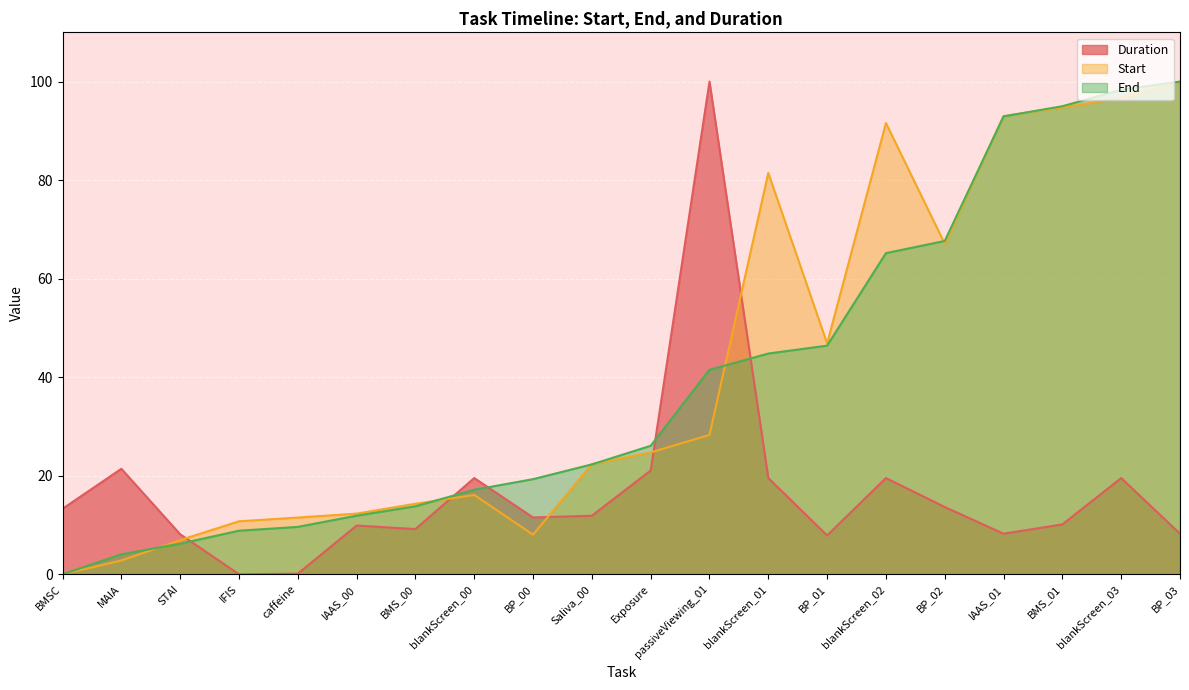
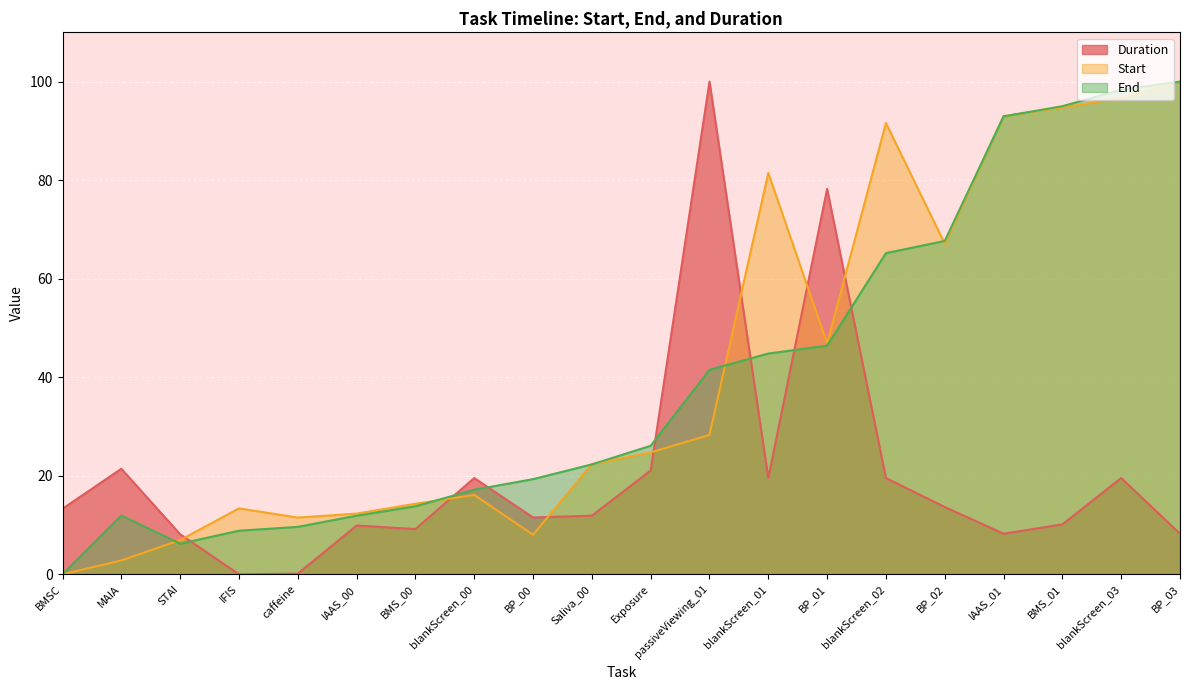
End, MAIA: 4 -> 12
Start, IFIS: 11 -> 13
Duration, BP_01: 8 -> 78
